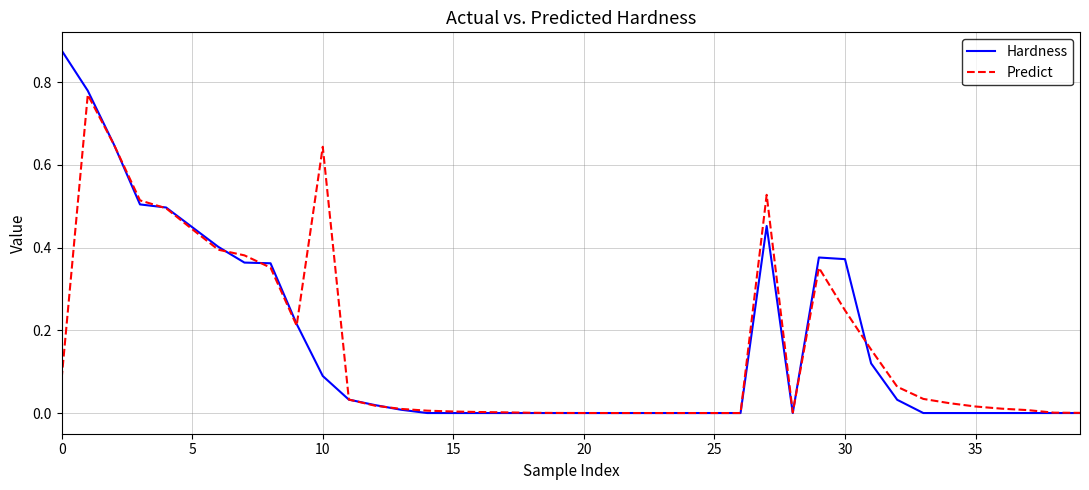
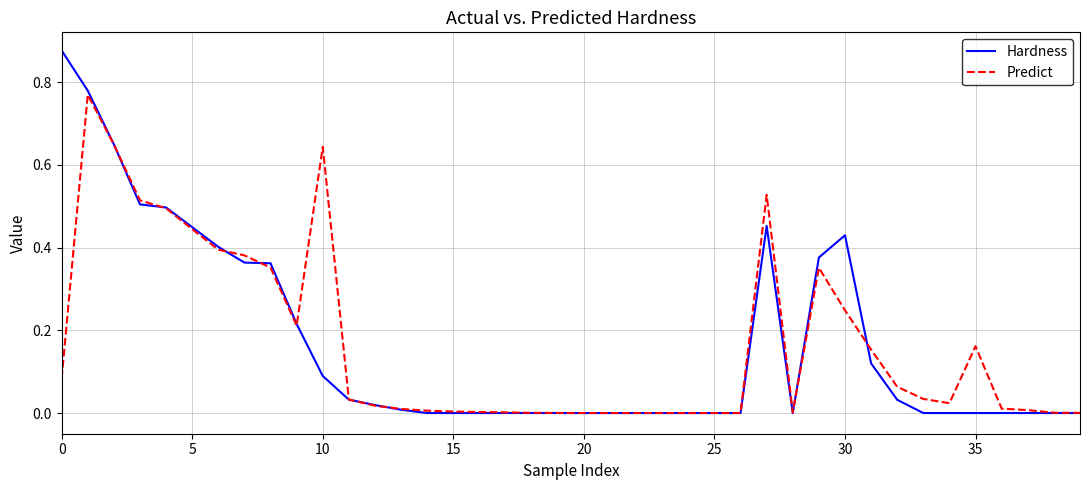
Hardness, 30: 0.37 -> 0.43
Predict, 35: 0.02 -> 0.16
